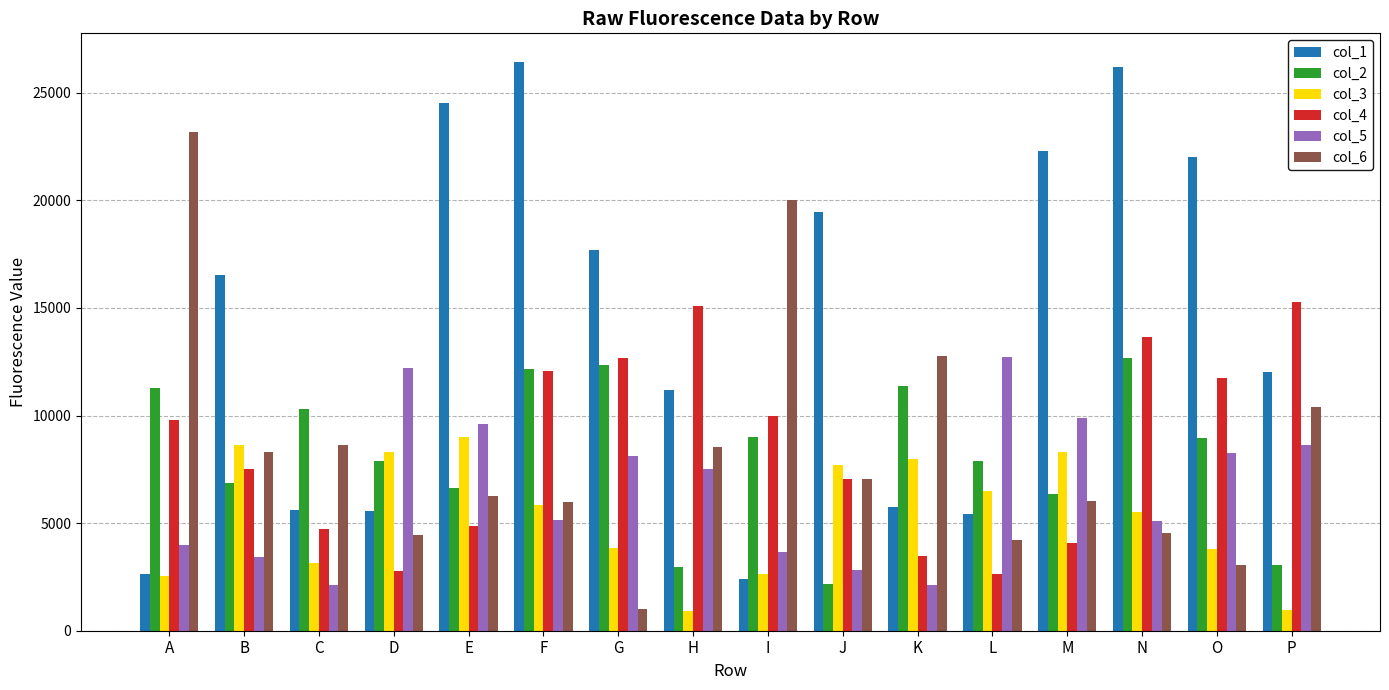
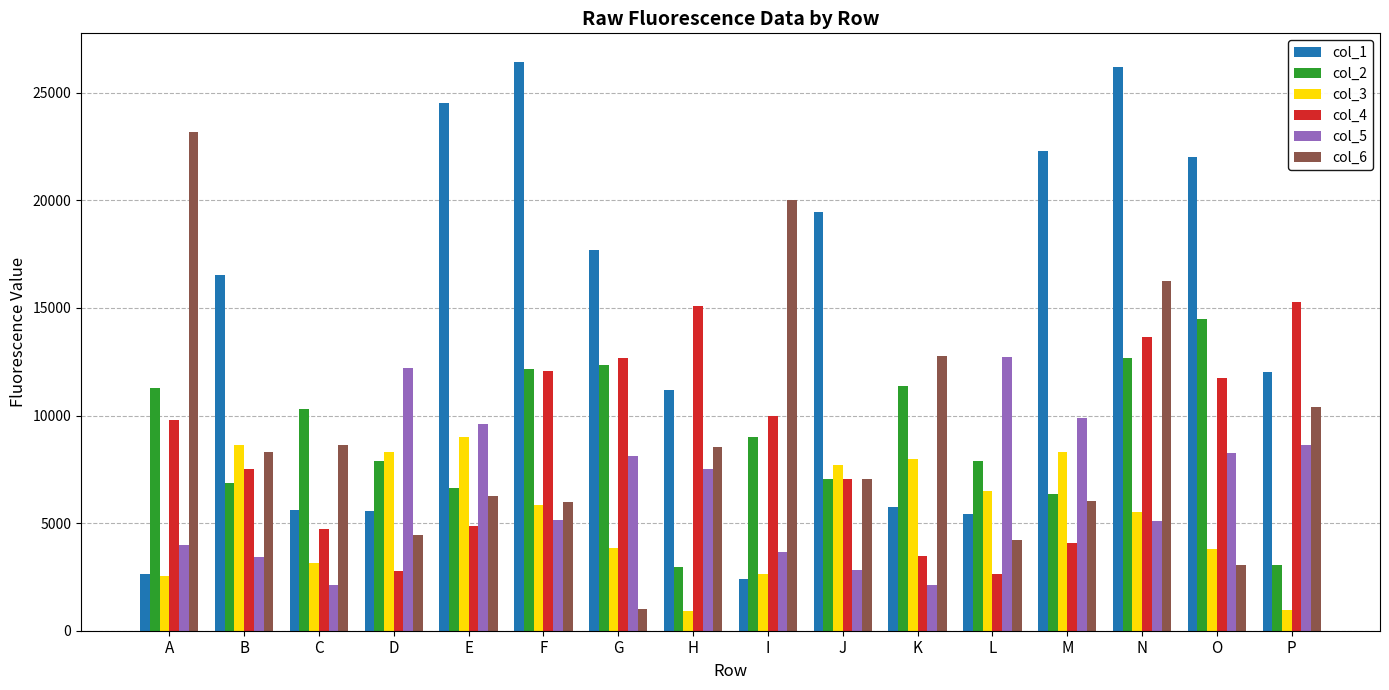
col_2, J: 2200 -> 7000
col_6, N: 4500 -> 16300
col_2, O: 9000 -> 14500
